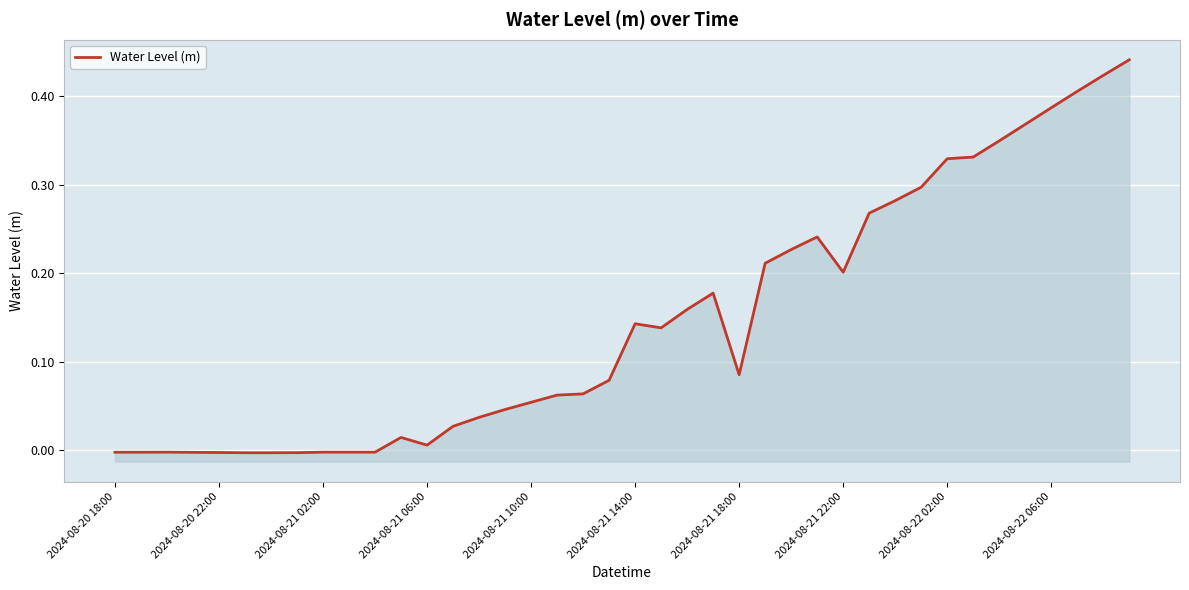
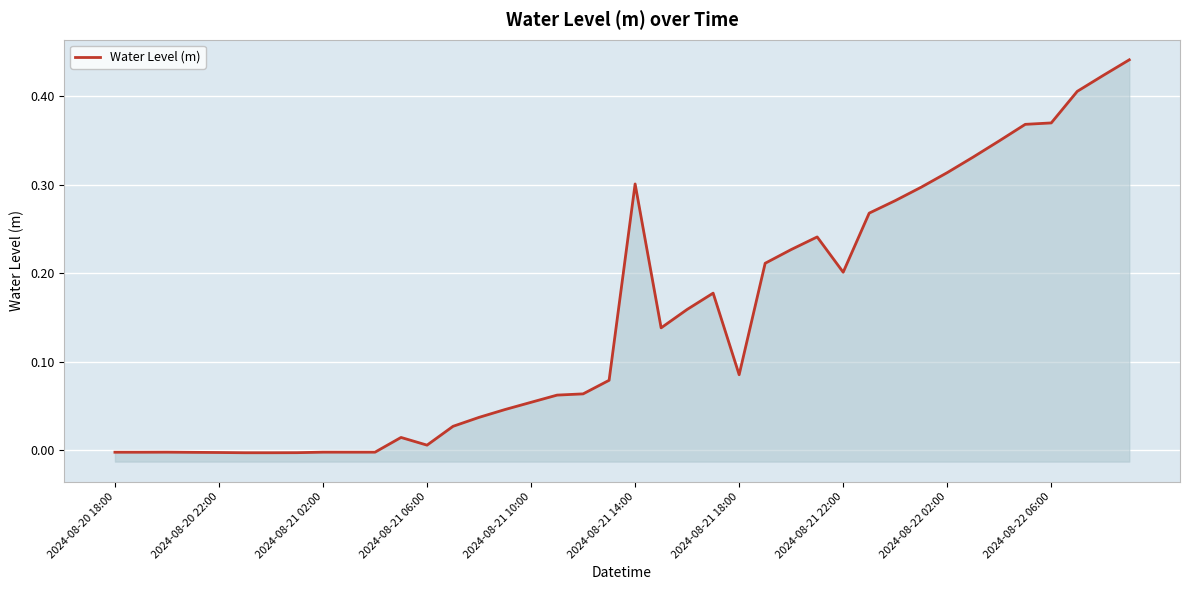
2024-08-21 14:00: 0.14 -> 0.30
2024-08-22 02:00: 0.33 -> 0.31
2024-08-22 06:00: 0.39 -> 0.37
